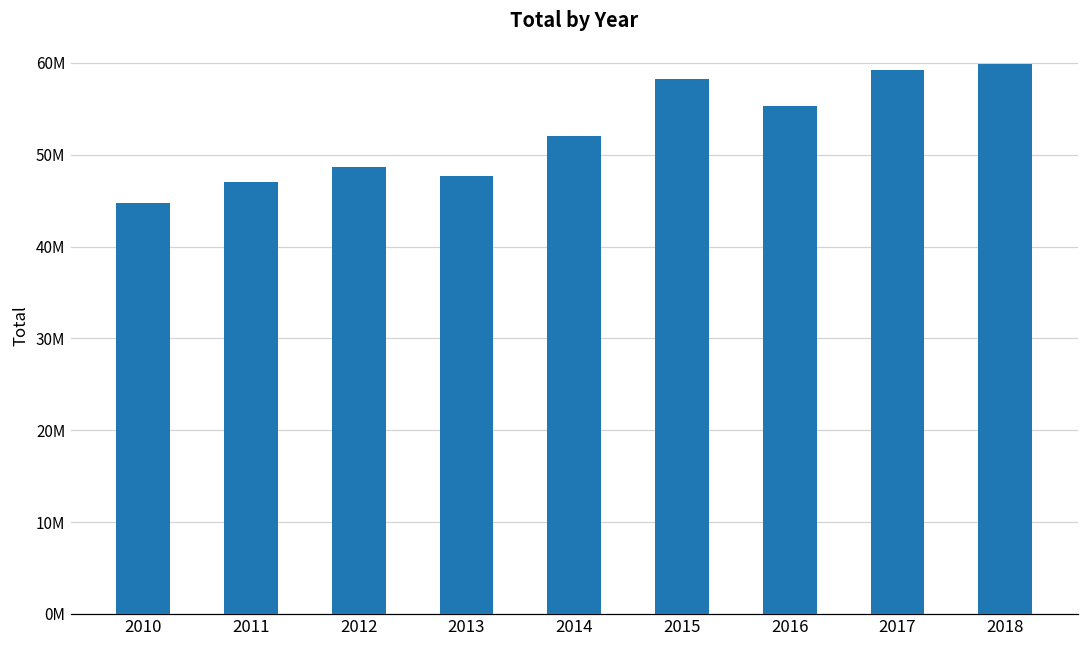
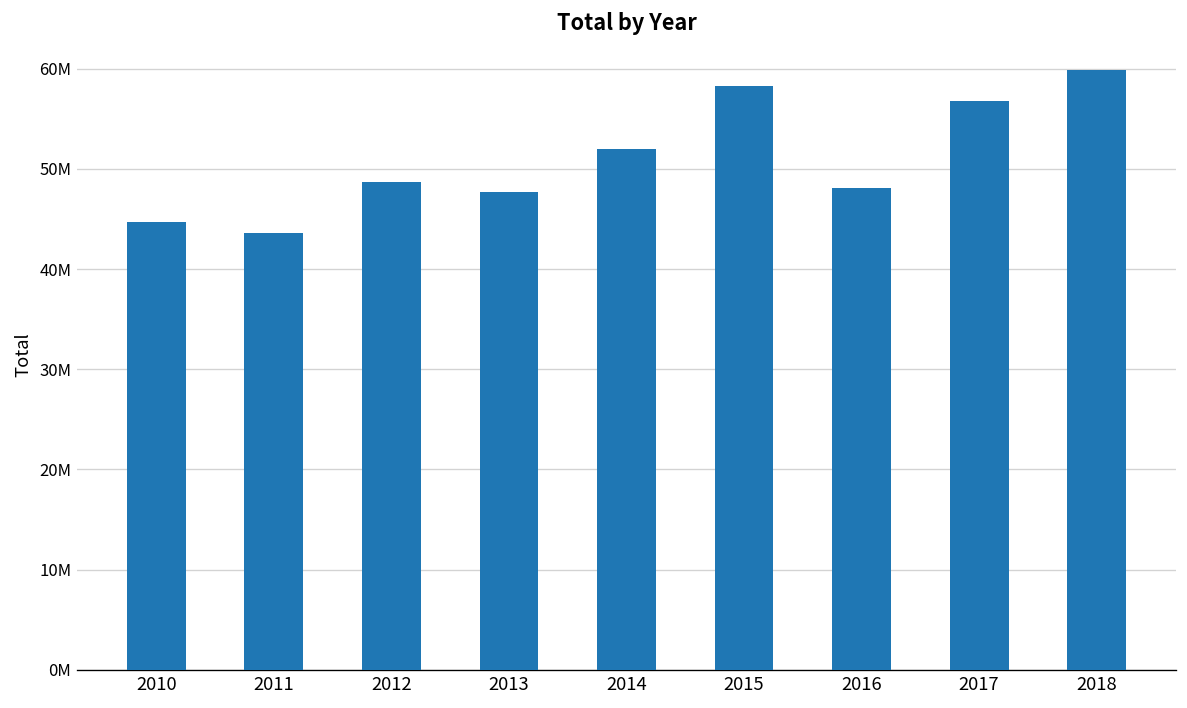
2011: 47000000 -> 44000000
2016: 55000000 -> 48000000
2017: 59000000 -> 57000000
